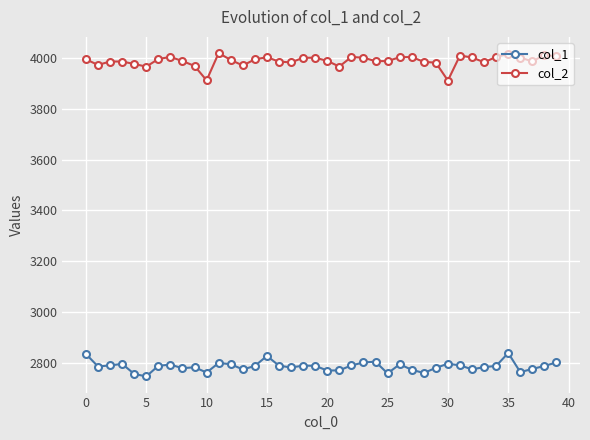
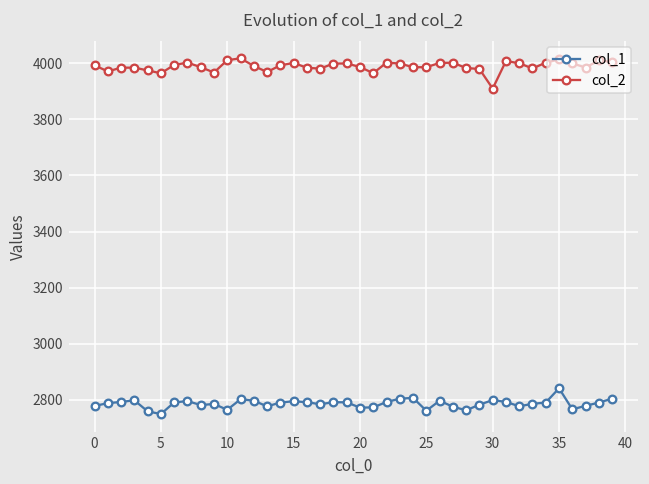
col_1, 0: 2840 -> 2780
col_2, 10: 3910 -> 4010
col_1, 15: 2830 -> 2790
